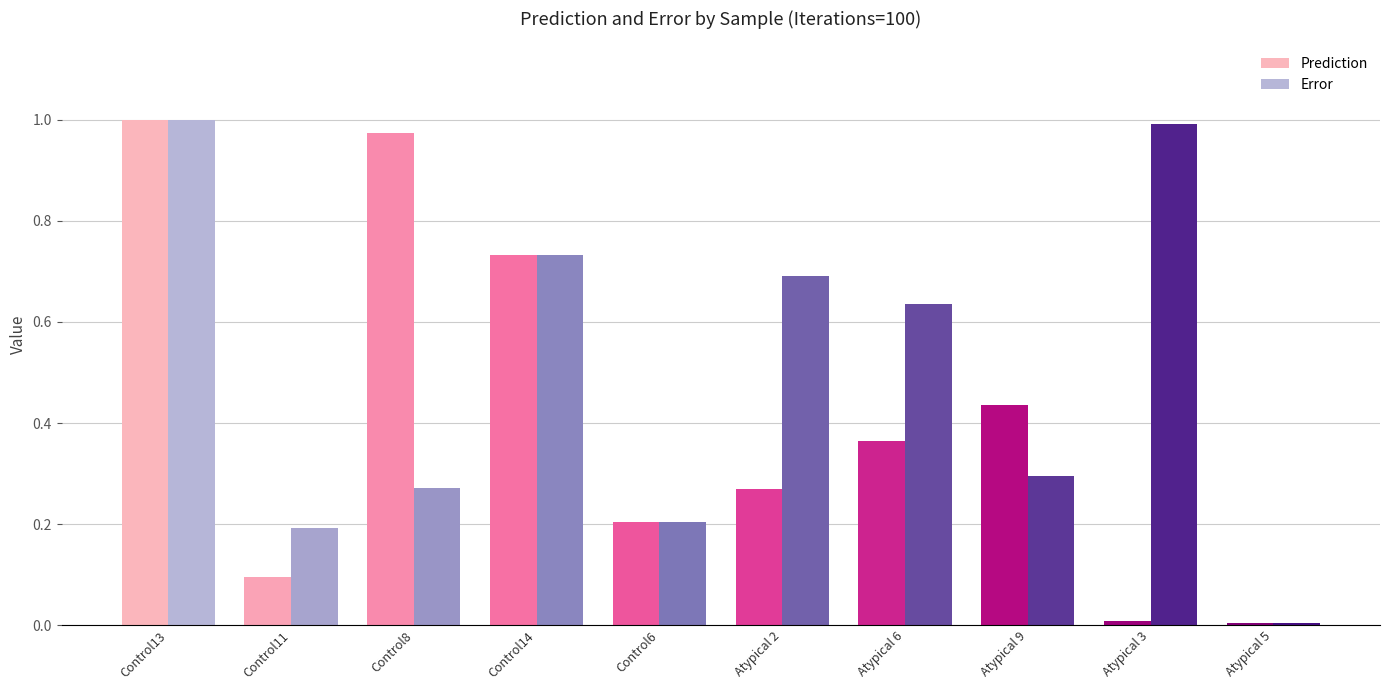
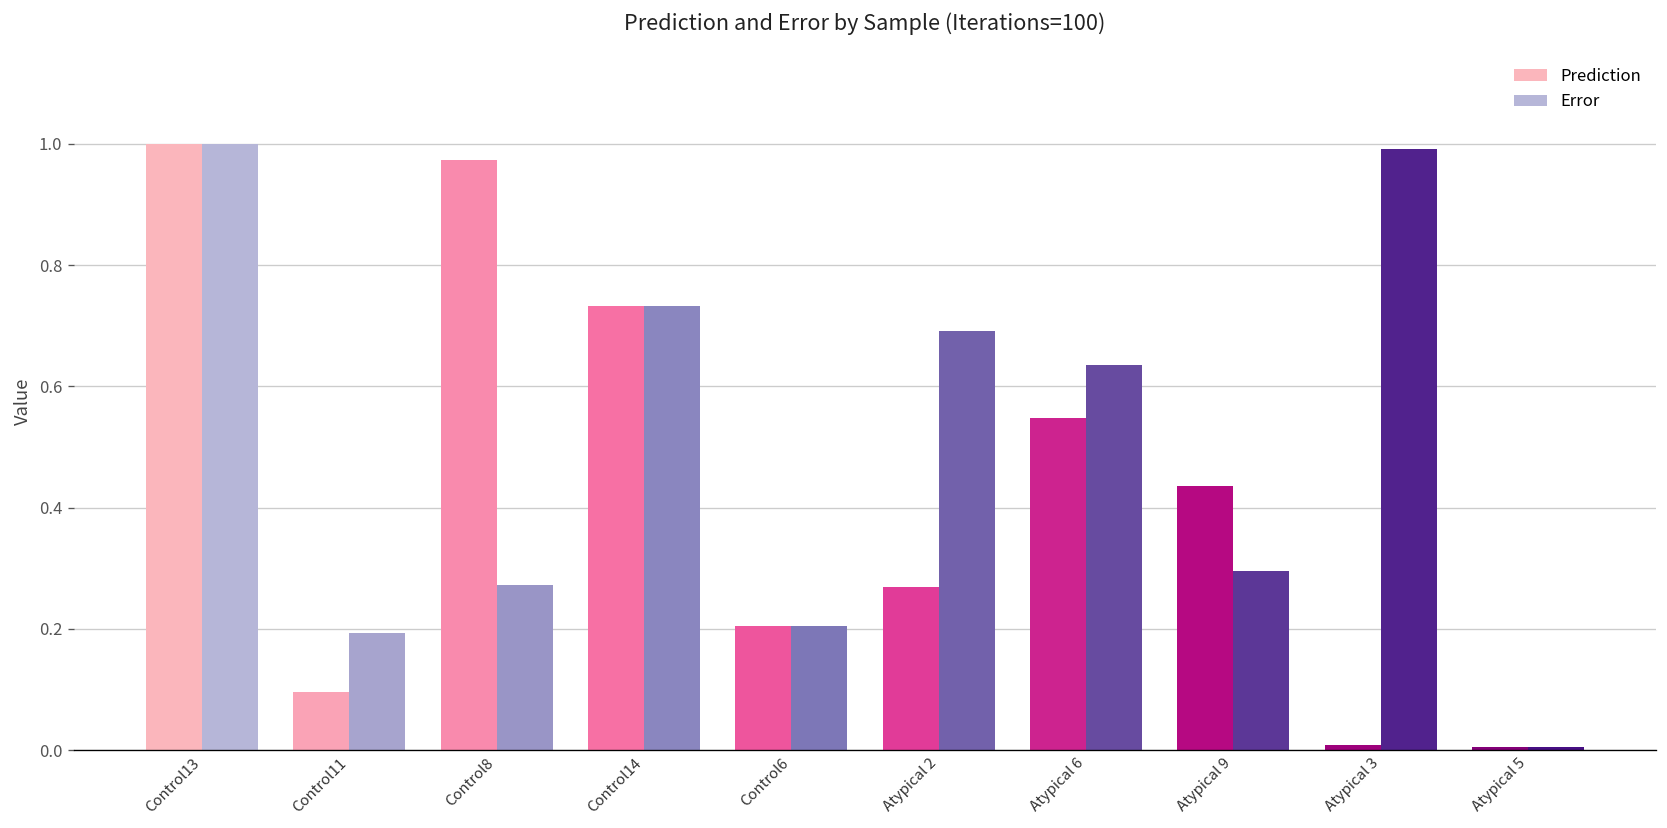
Prediction, Atypical 6: 0.36 -> 0.55
